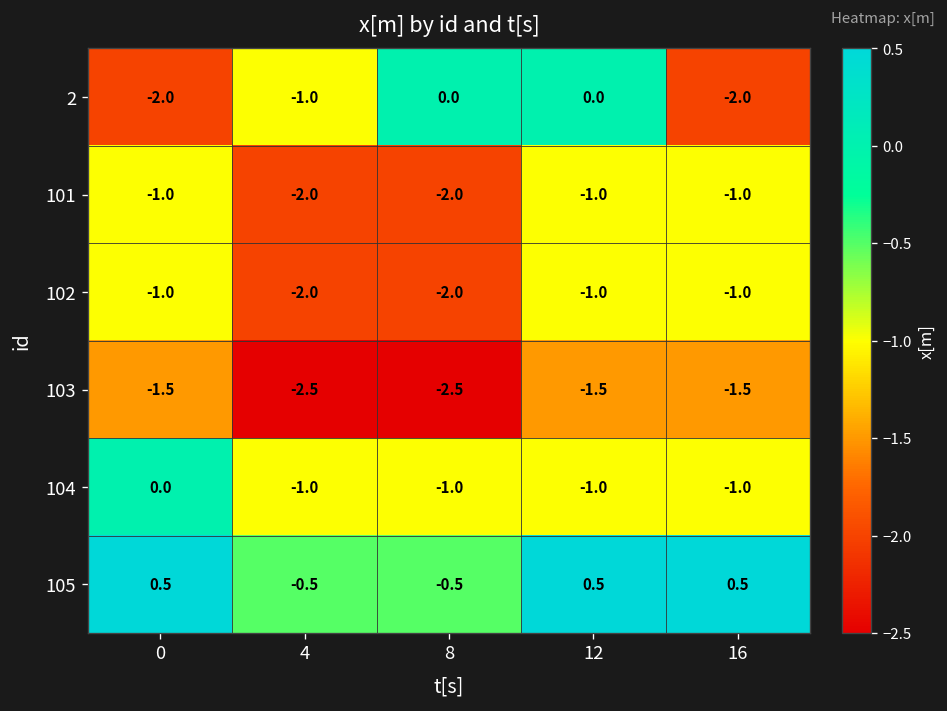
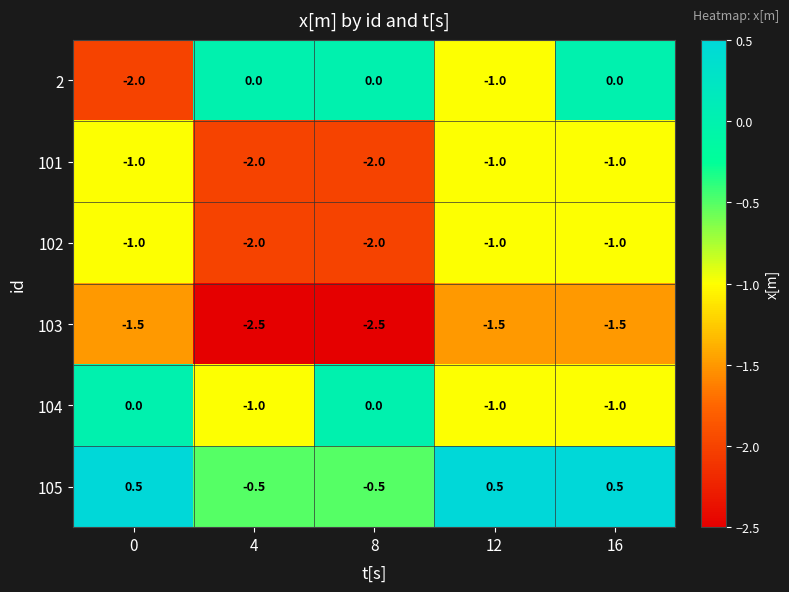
2, 4: -1.0 -> 0.0
2, 12: 0.0 -> -1.0
2, 16: -2.0 -> 0.0
104, 8: -1.0 -> 0.0
